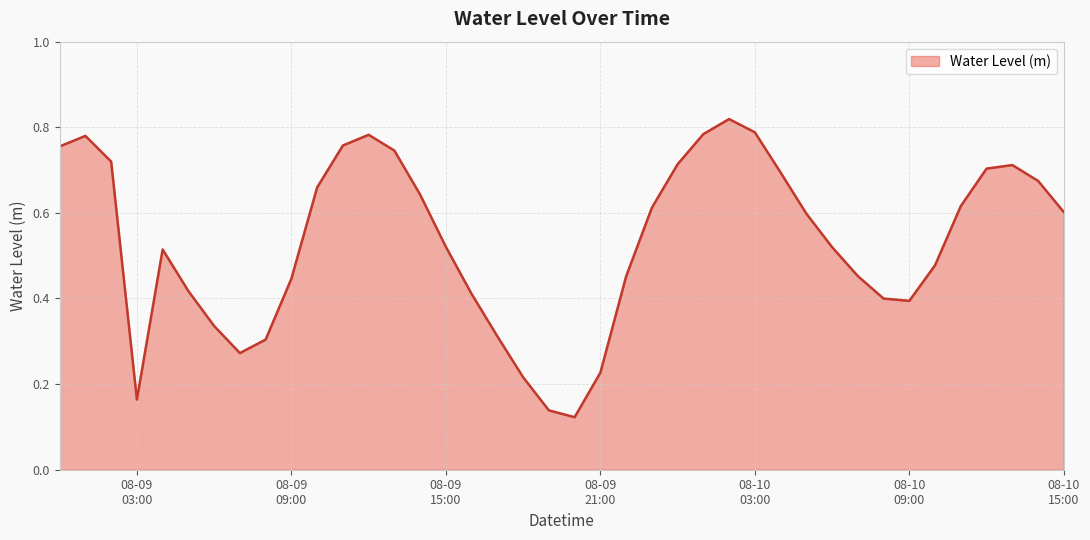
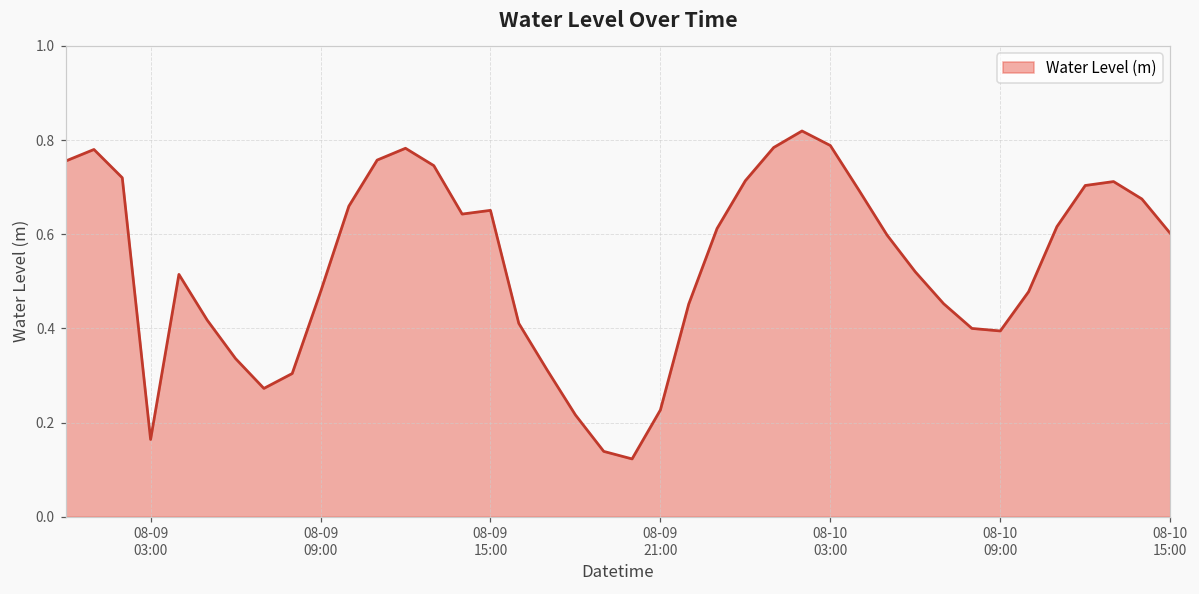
08-09 09:00: 0.45 -> 0.48
08-09 15:00: 0.52 -> 0.65
